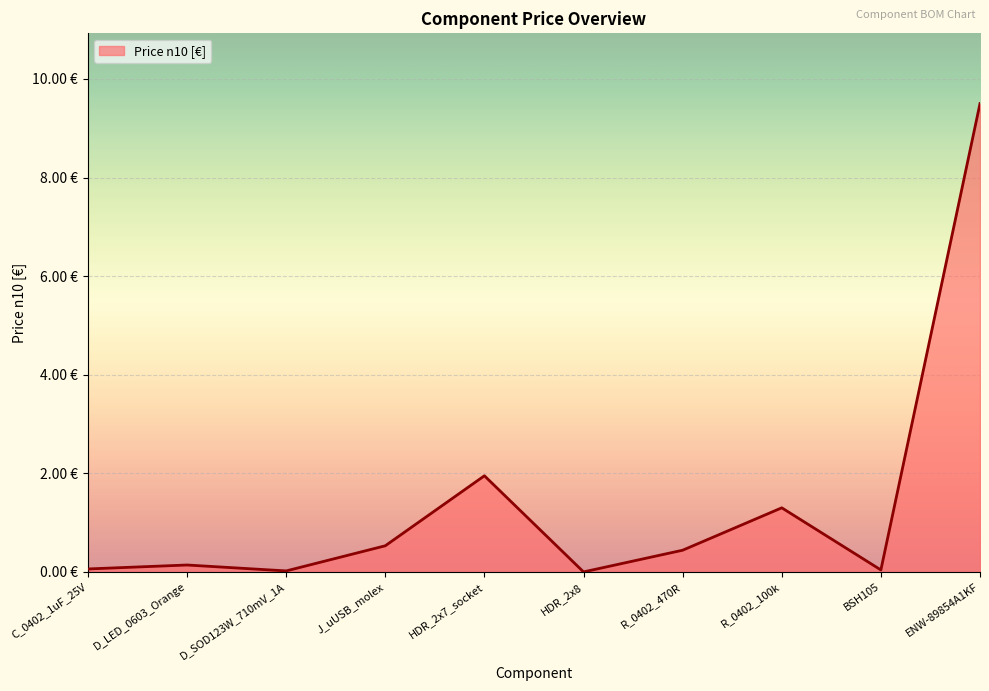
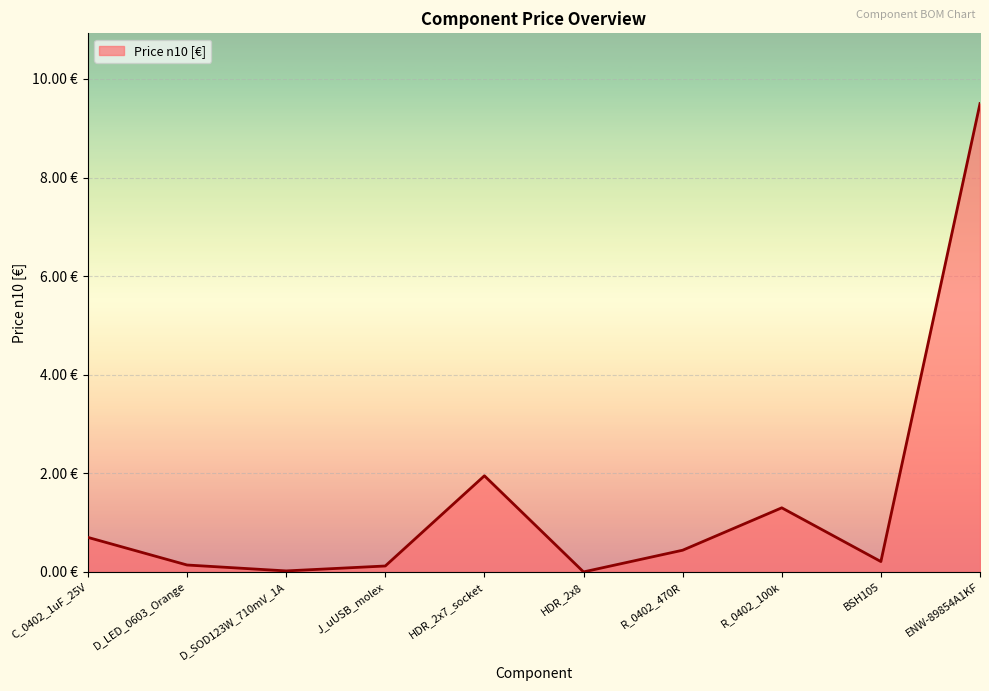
C_0402_1uF_25V: 0.1 € -> 0.7 €
J_uUSB_molex: 0.5 € -> 0.1 €
BSH105: 0.0 € -> 0.2 €
